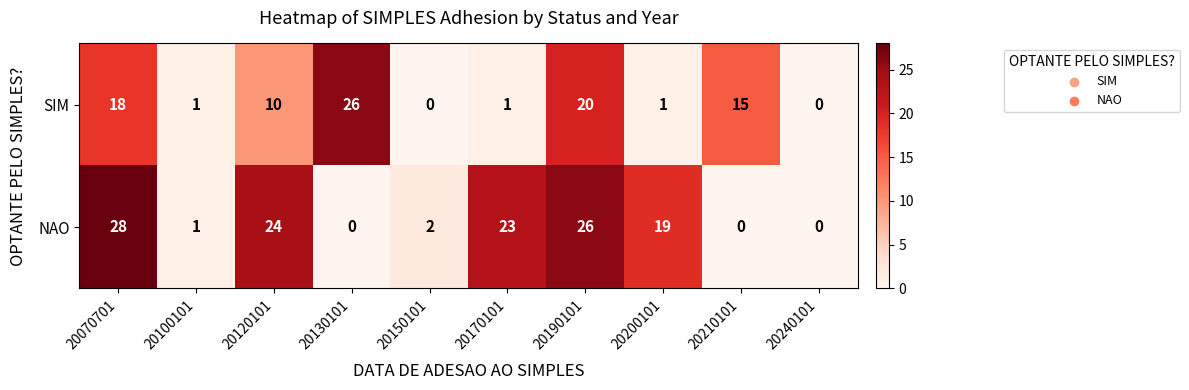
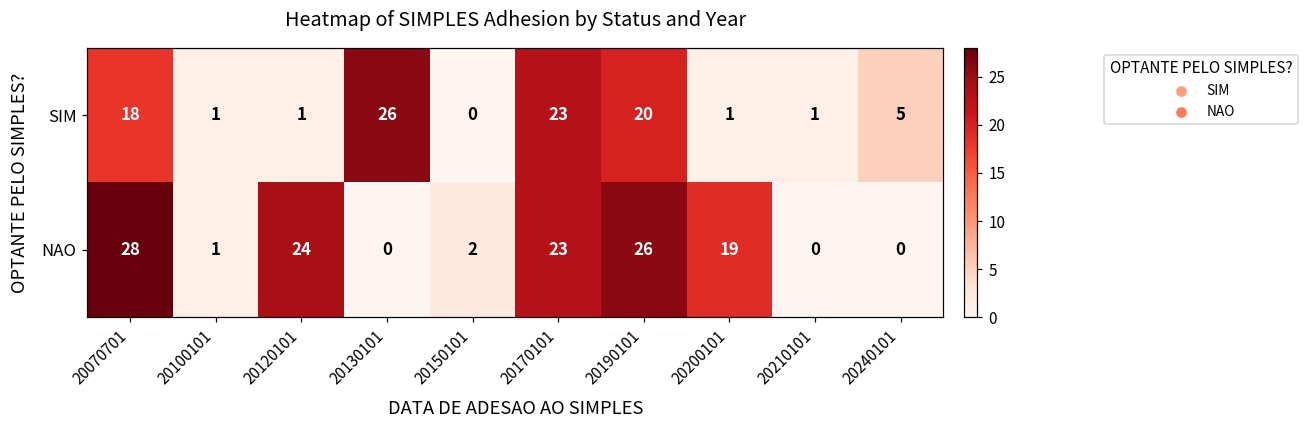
SIM, 20120101: 10 -> 1
SIM, 20170101: 1 -> 23
SIM, 20210101: 15 -> 1
SIM, 20240101: 0 -> 5
